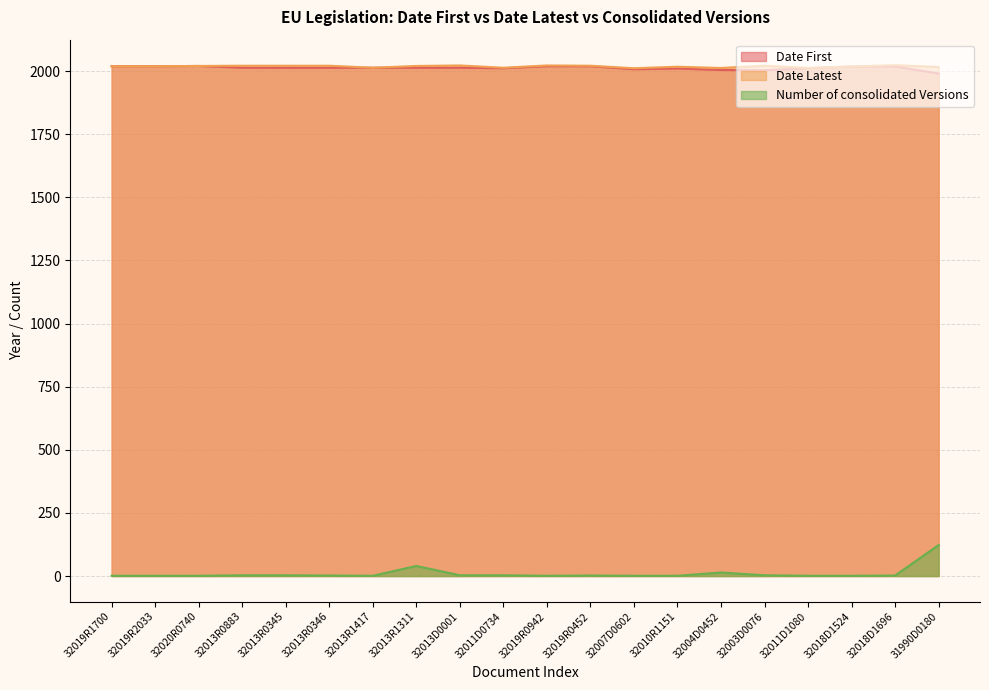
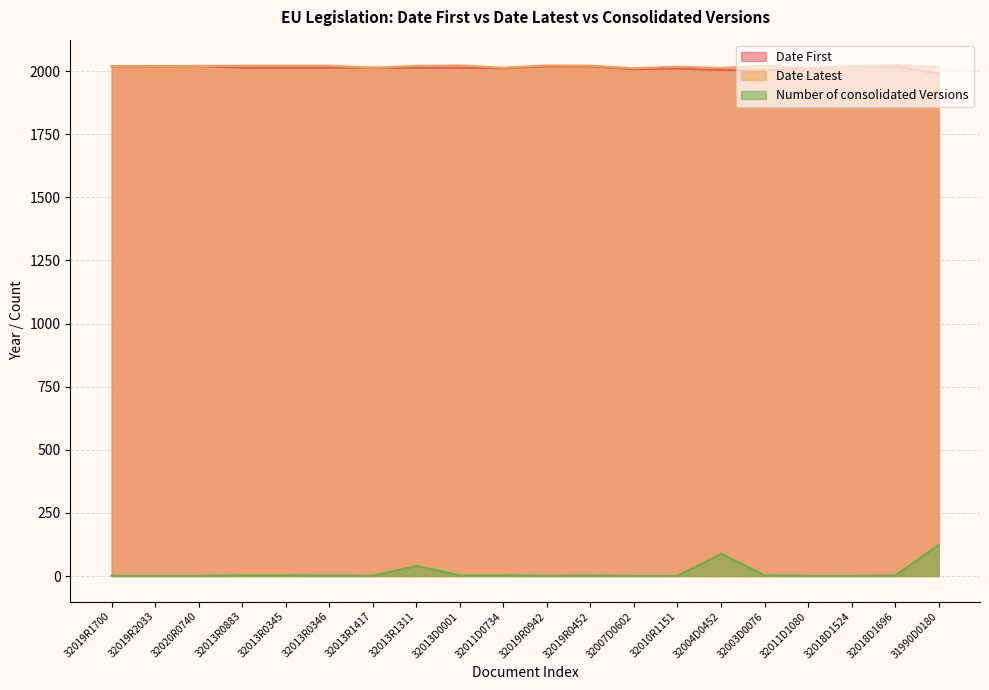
Number of consolidated Versions, 32004D0452: 10 -> 90
